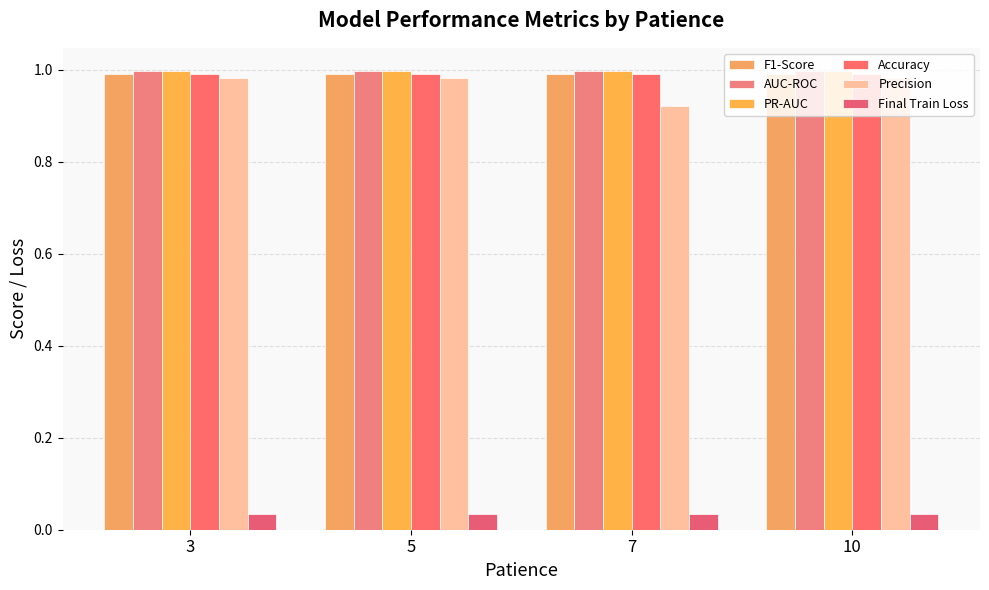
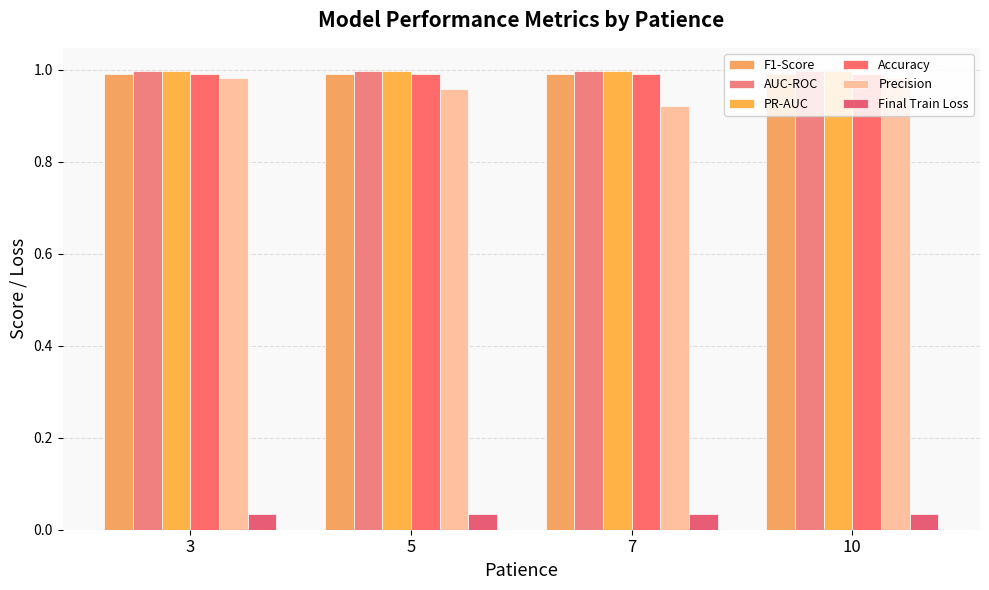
Precision, 5: 0.98 -> 0.96
